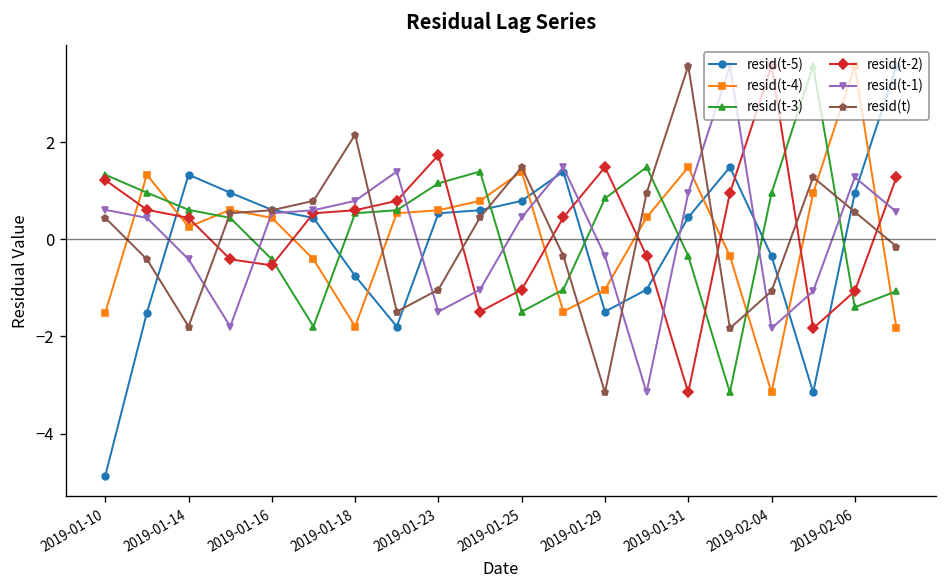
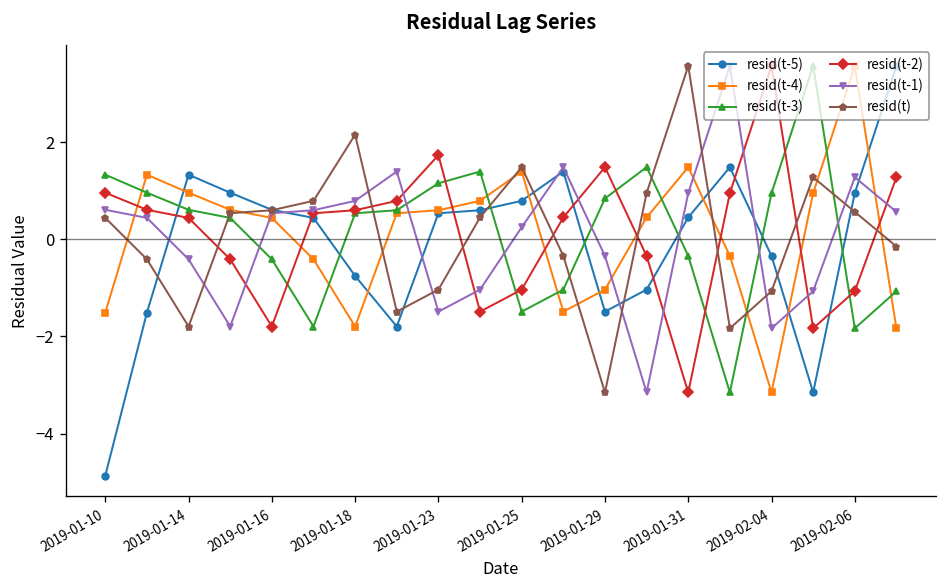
resid(t-2), 2019-01-10: 1.2 -> 1.0
resid(t-4), 2019-01-14: 0.3 -> 1.0
resid(t-2), 2019-01-16: -0.5 -> -1.8
resid(t-1), 2019-01-25: 0.5 -> 0.2
resid(t-3), 2019-02-06: -1.4 -> -1.8
